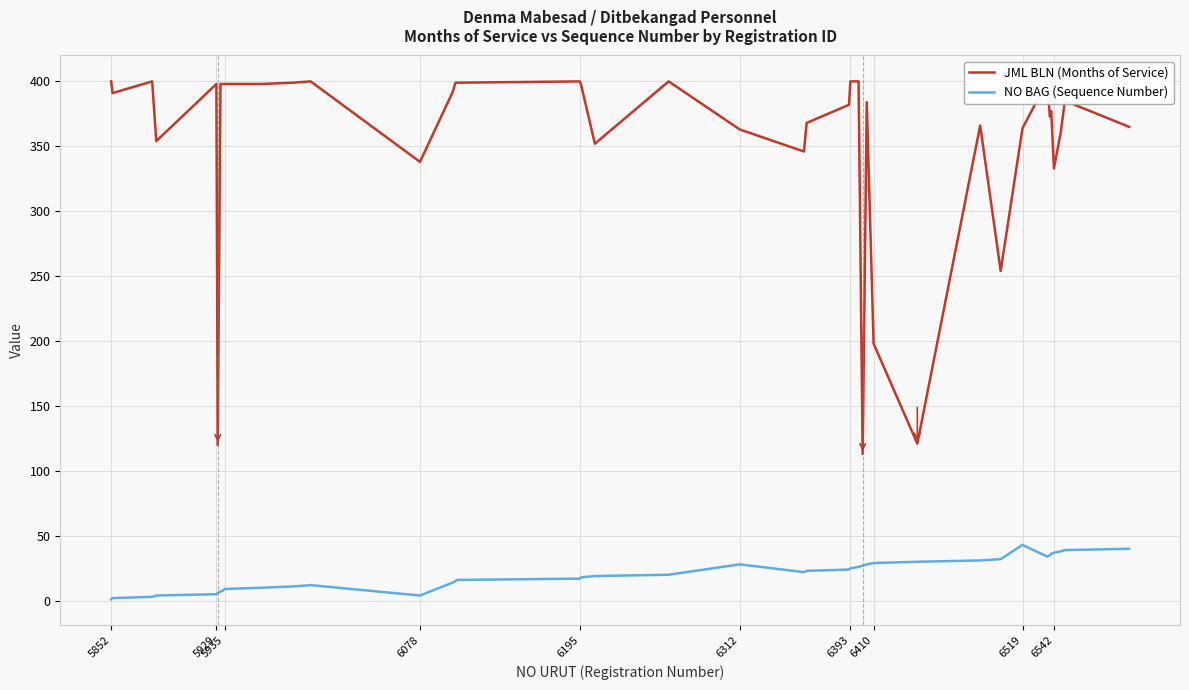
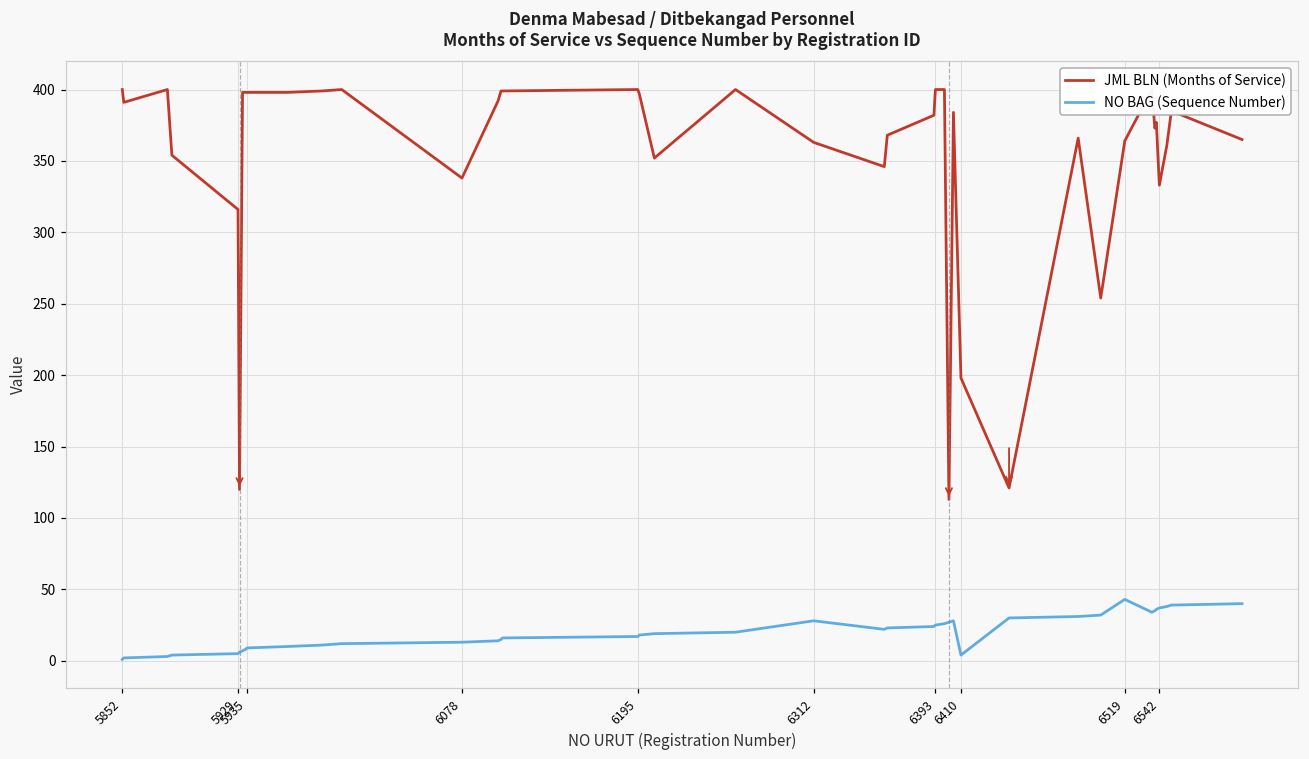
JML BLN (Months of Service), 5929: 398 -> 316
NO BAG (Sequence Number), 6078: 4 -> 13
NO BAG (Sequence Number), 6410: 29 -> 4
